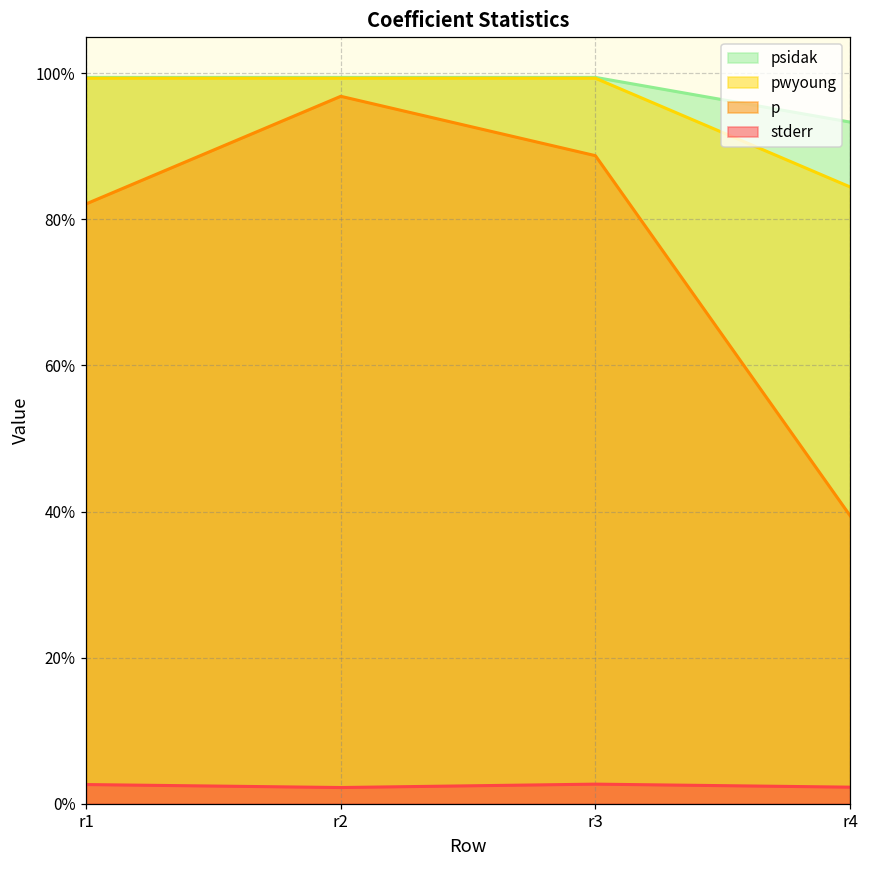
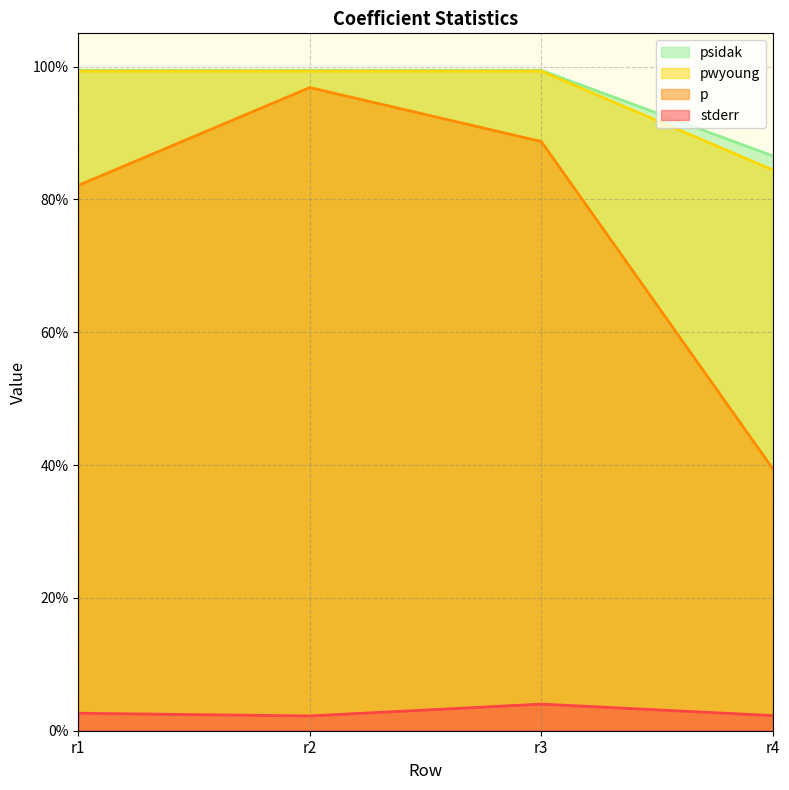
stderr, r3: 3% -> 4%
psidak, r4: 93% -> 87%
